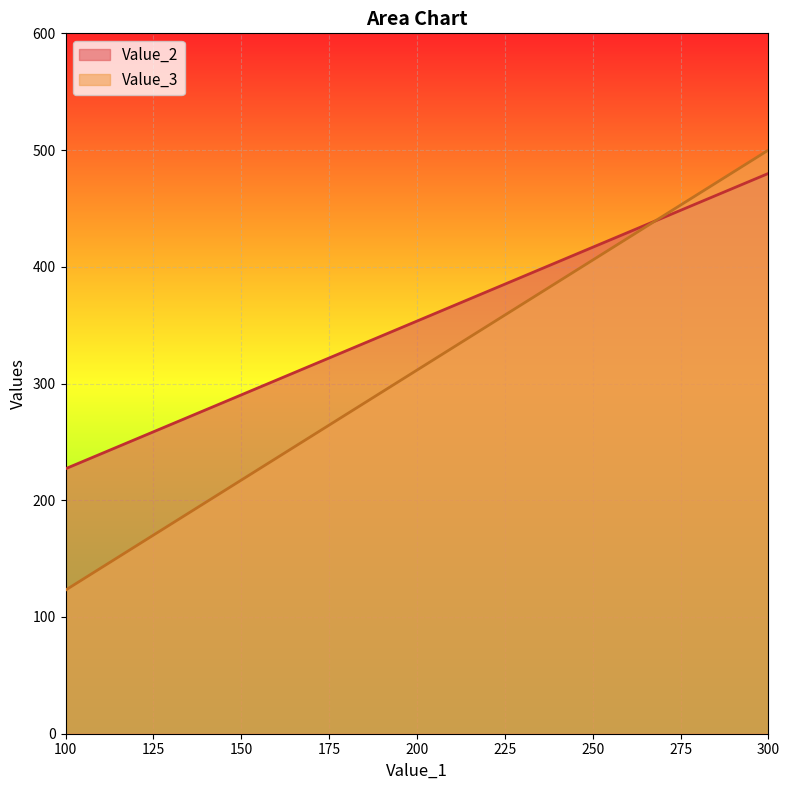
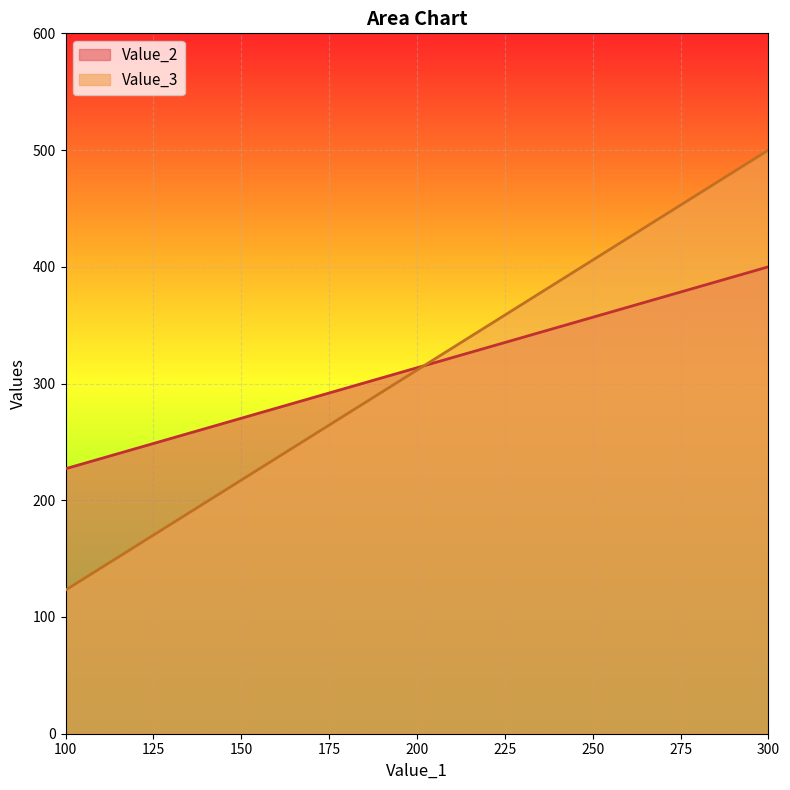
Value_2, 300: 480 -> 400
